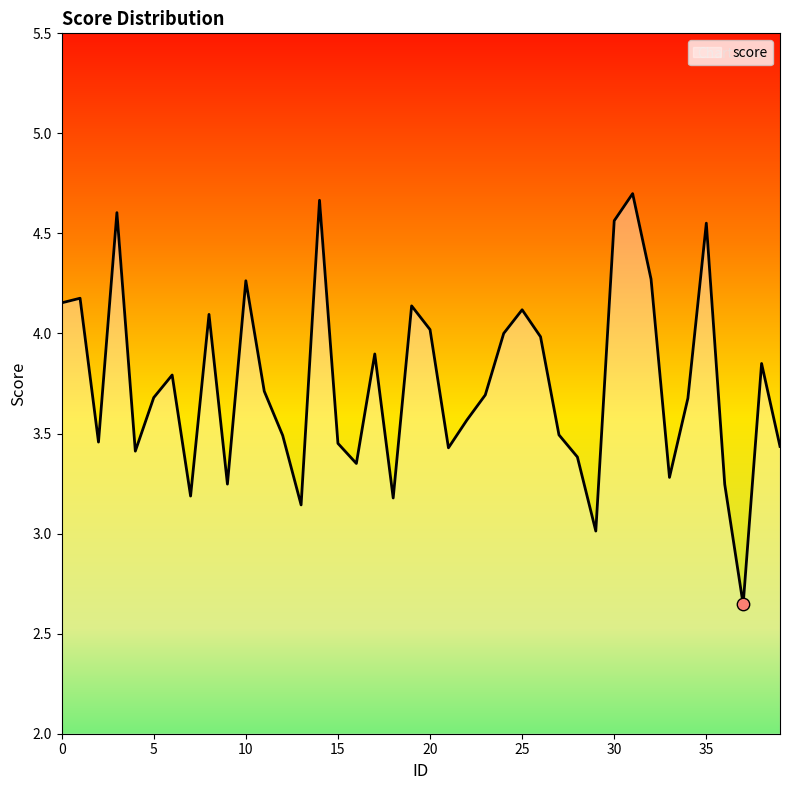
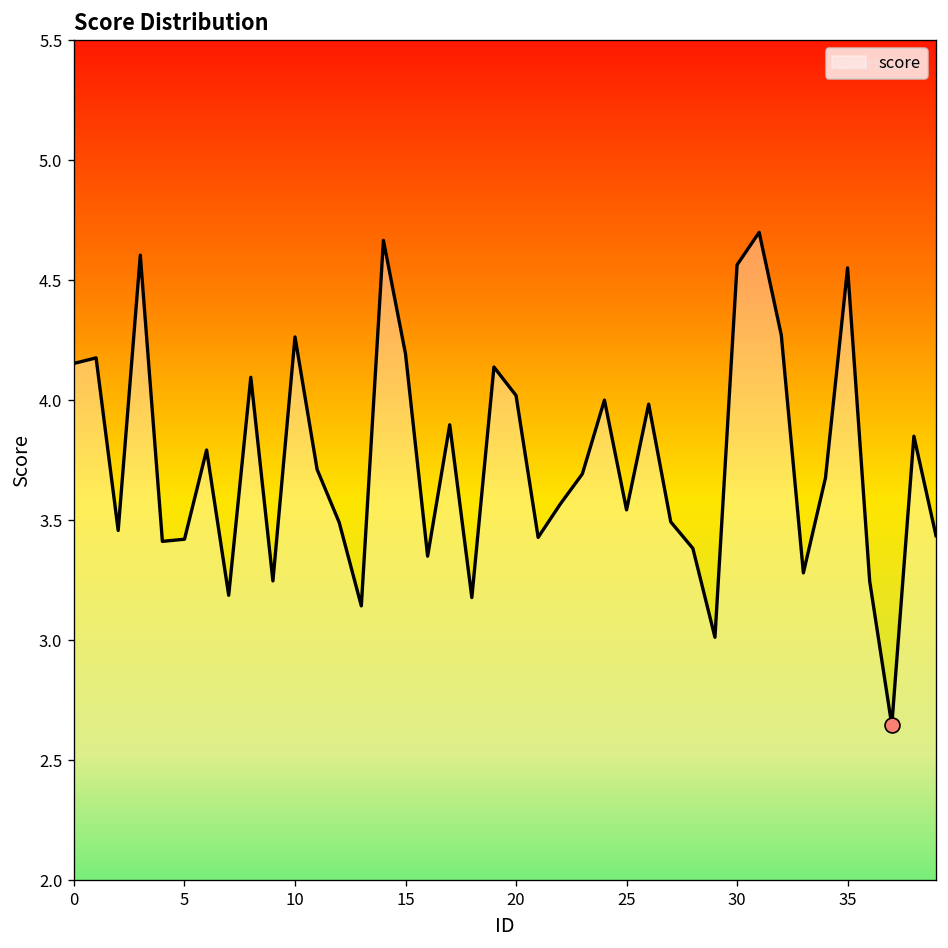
score, 5: 3.68 -> 3.42
score, 15: 3.45 -> 4.19
score, 25: 4.12 -> 3.54
